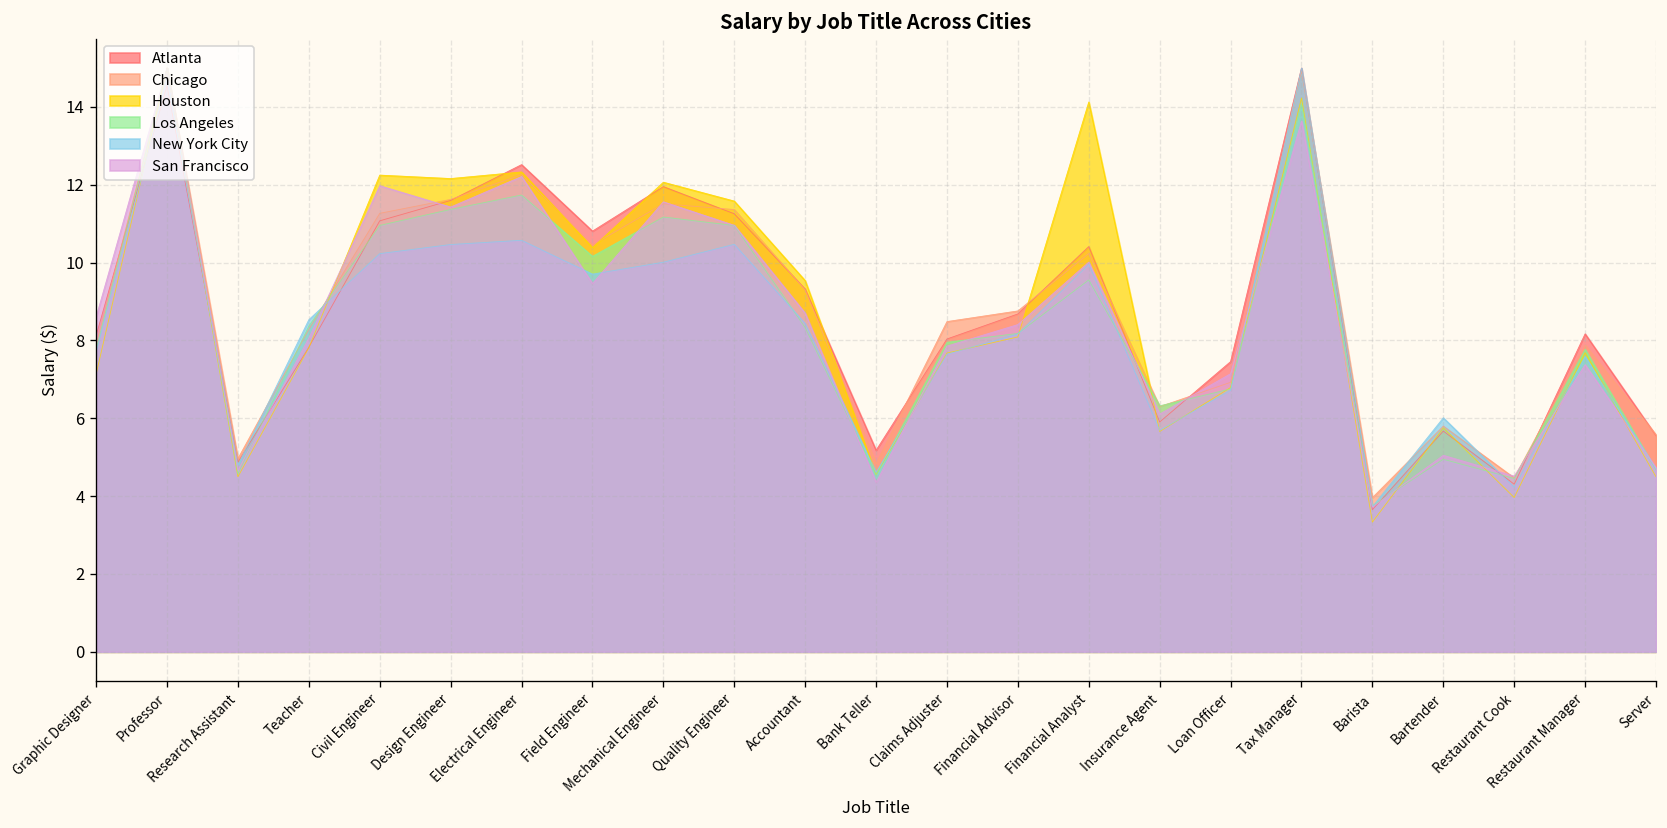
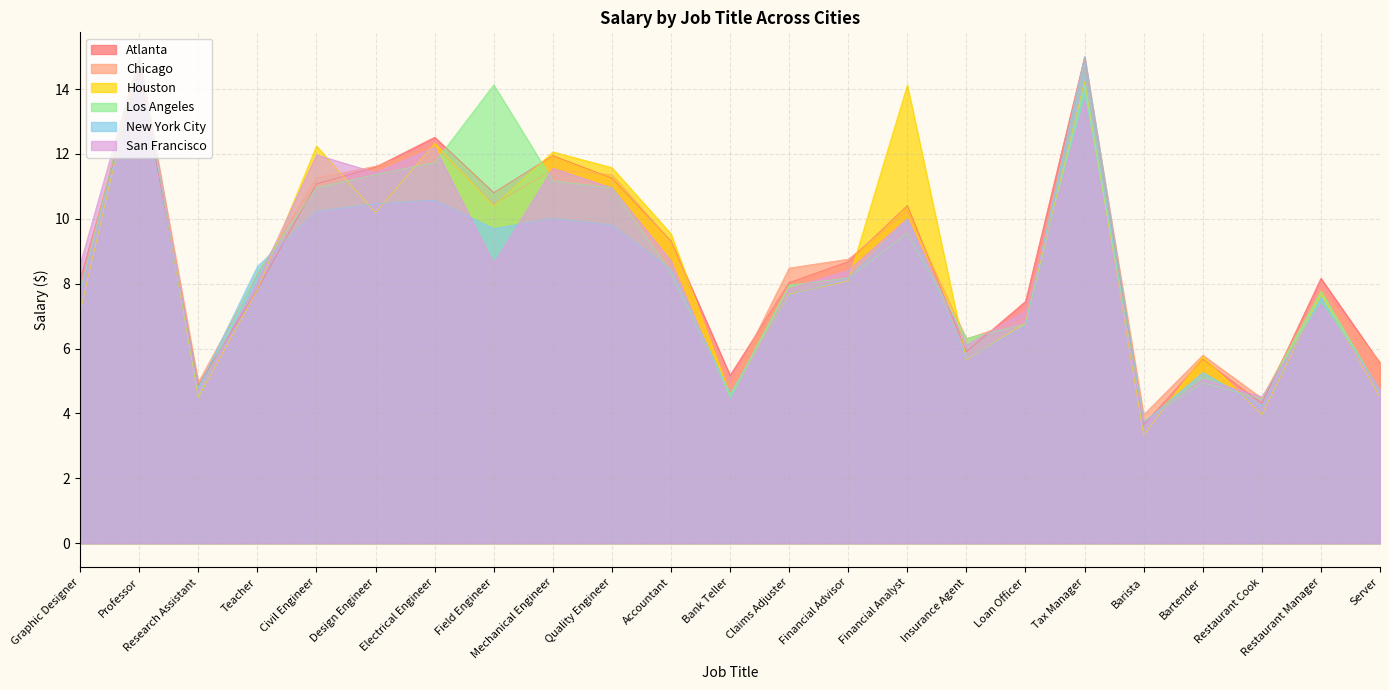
Houston, Design Engineer: 12.2 -> 10.2
Los Angeles, Field Engineer: 10.2 -> 14.1
San Francisco, Field Engineer: 9.5 -> 8.6
New York City, Quality Engineer: 10.5 -> 9.8
New York City, Bartender: 6.0 -> 5.3
